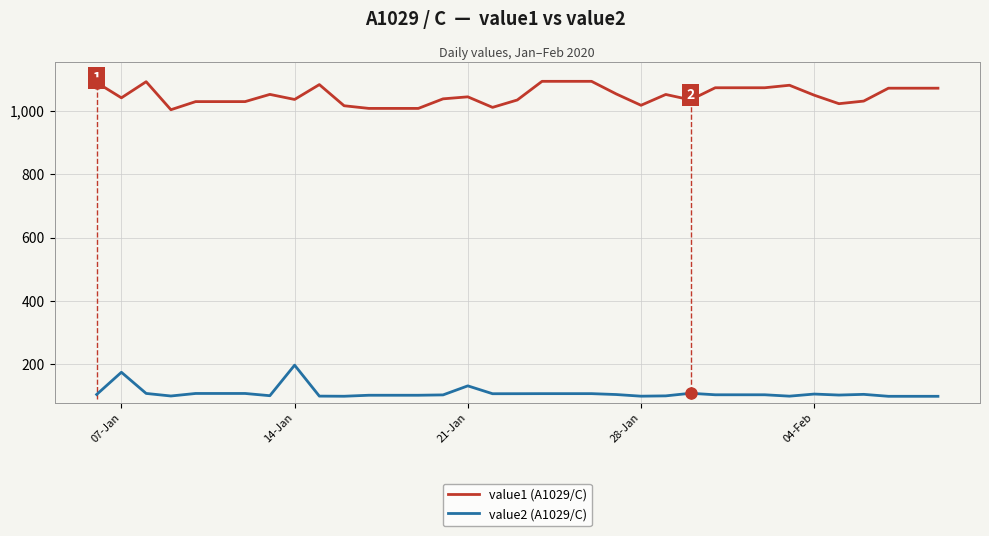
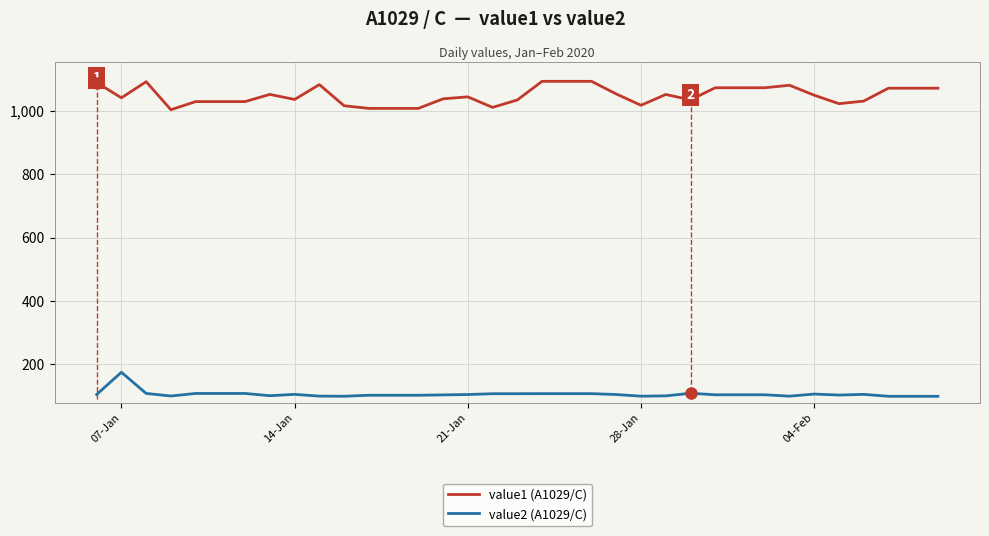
value2 (A1029/C), 14-Jan: 200 -> 110
value2 (A1029/C), 21-Jan: 130 -> 100
